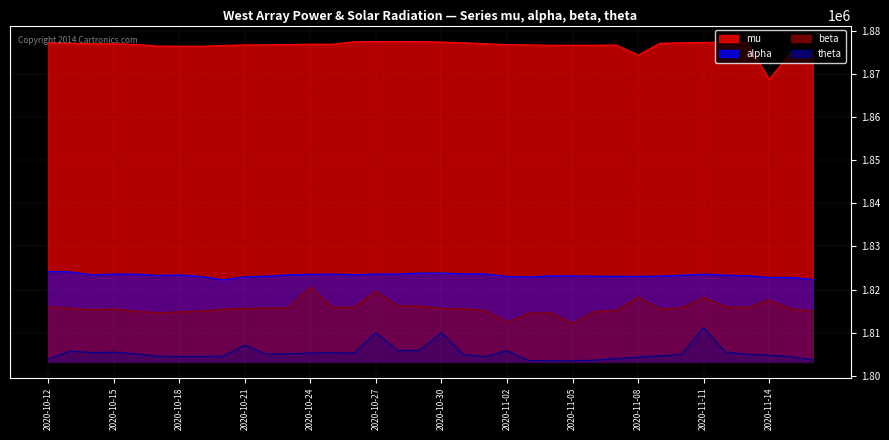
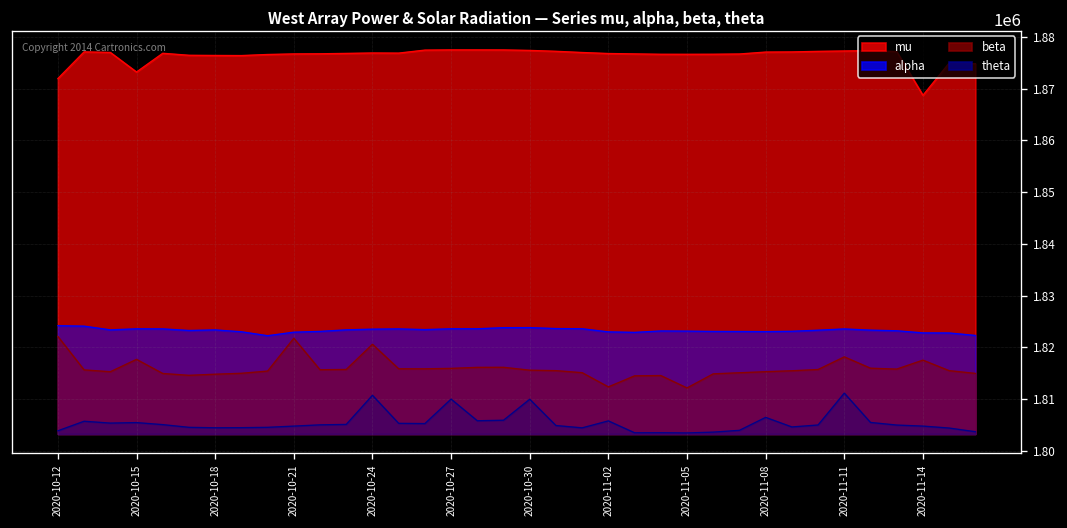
mu, 2020-10-12: 1877000 -> 1872000
beta, 2020-10-12: 1816000 -> 1822000
mu, 2020-10-15: 1877000 -> 1873000
beta, 2020-10-15: 1815000 -> 1818000
beta, 2020-10-21: 1816000 -> 1822000
theta, 2020-10-21: 1807000 -> 1805000
theta, 2020-10-24: 1805000 -> 1811000
beta, 2020-10-27: 1820000 -> 1816000
mu, 2020-11-08: 1874000 -> 1877000
beta, 2020-11-08: 1818000 -> 1815000
theta, 2020-11-08: 1804000 -> 1806000
